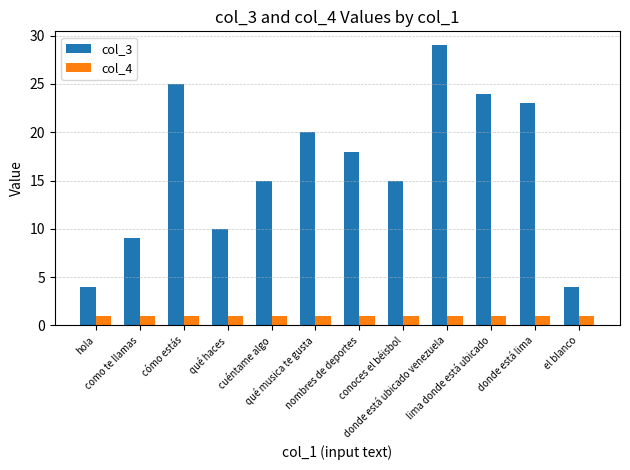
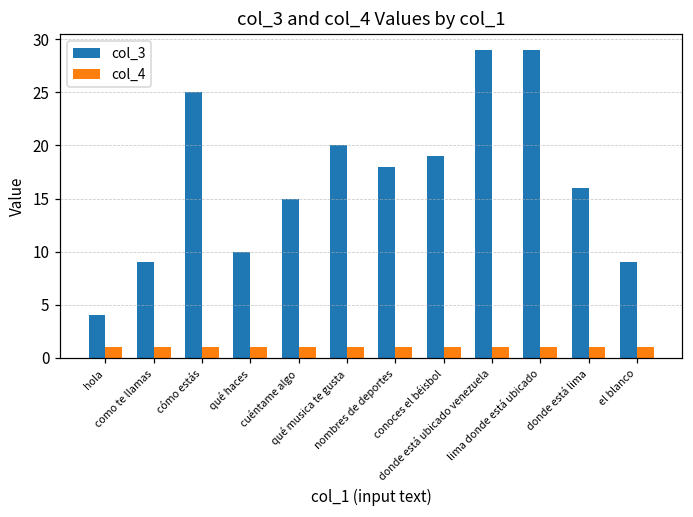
col_3, conoces el béisbol: 15 -> 19
col_3, lima donde está ubicado: 24 -> 29
col_3, donde está lima: 23 -> 16
col_3, el blanco: 4 -> 9
